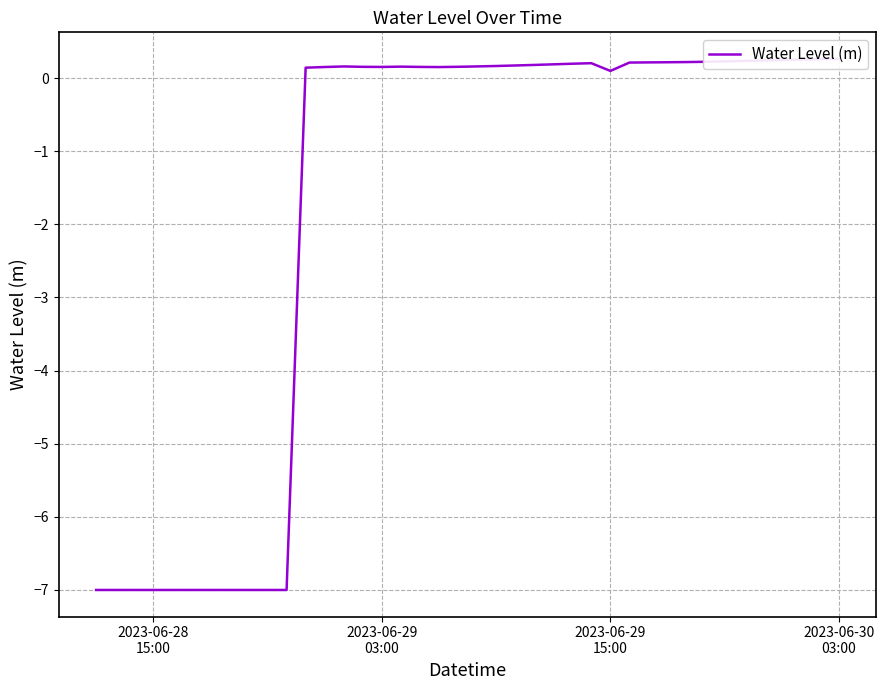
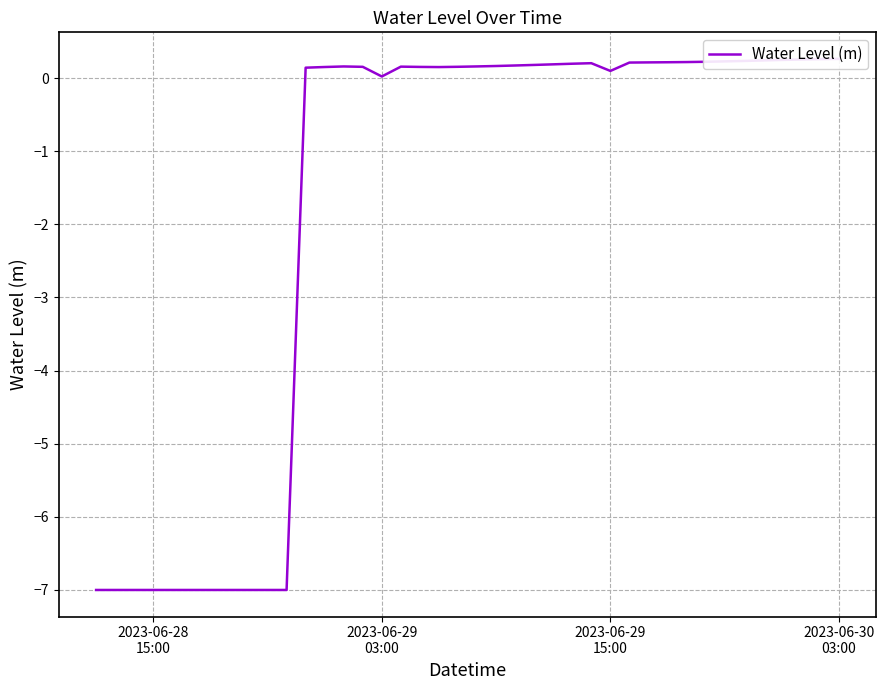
2023-06-29 03:00: 0.2 -> 0.0
